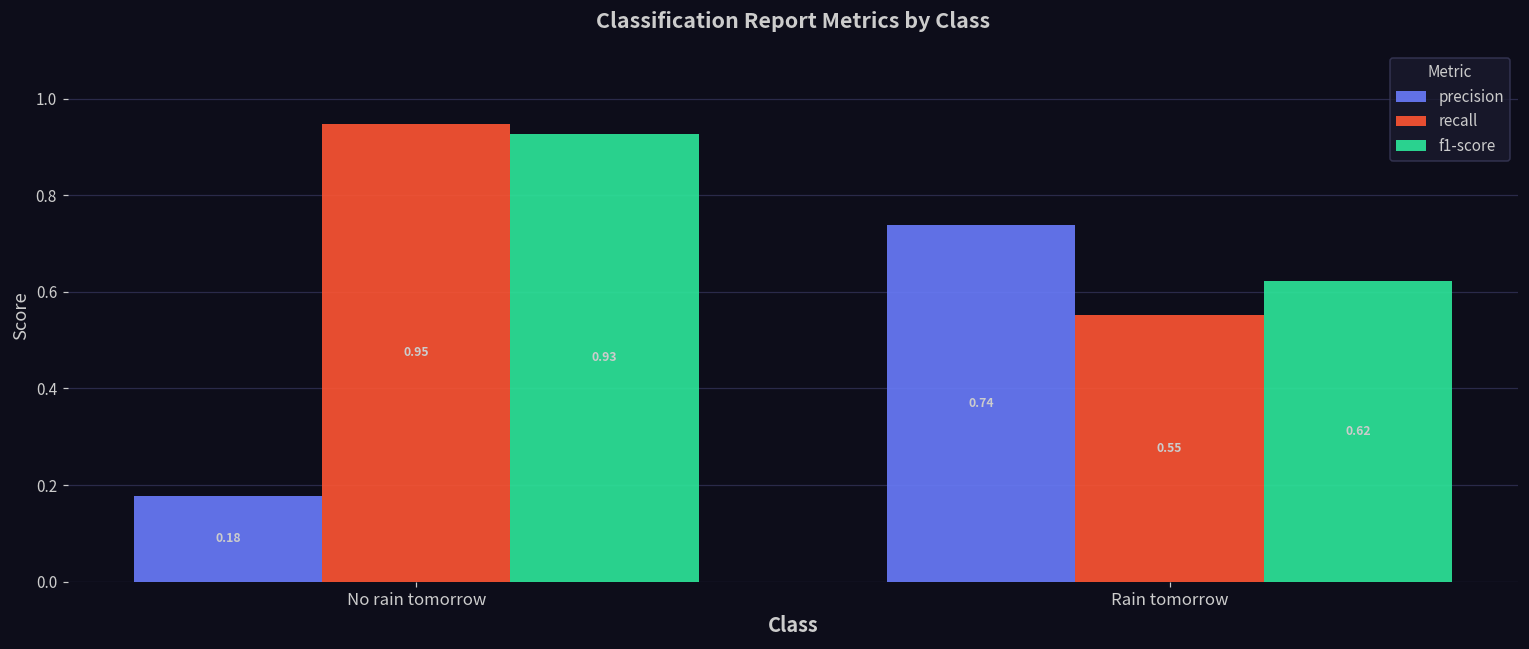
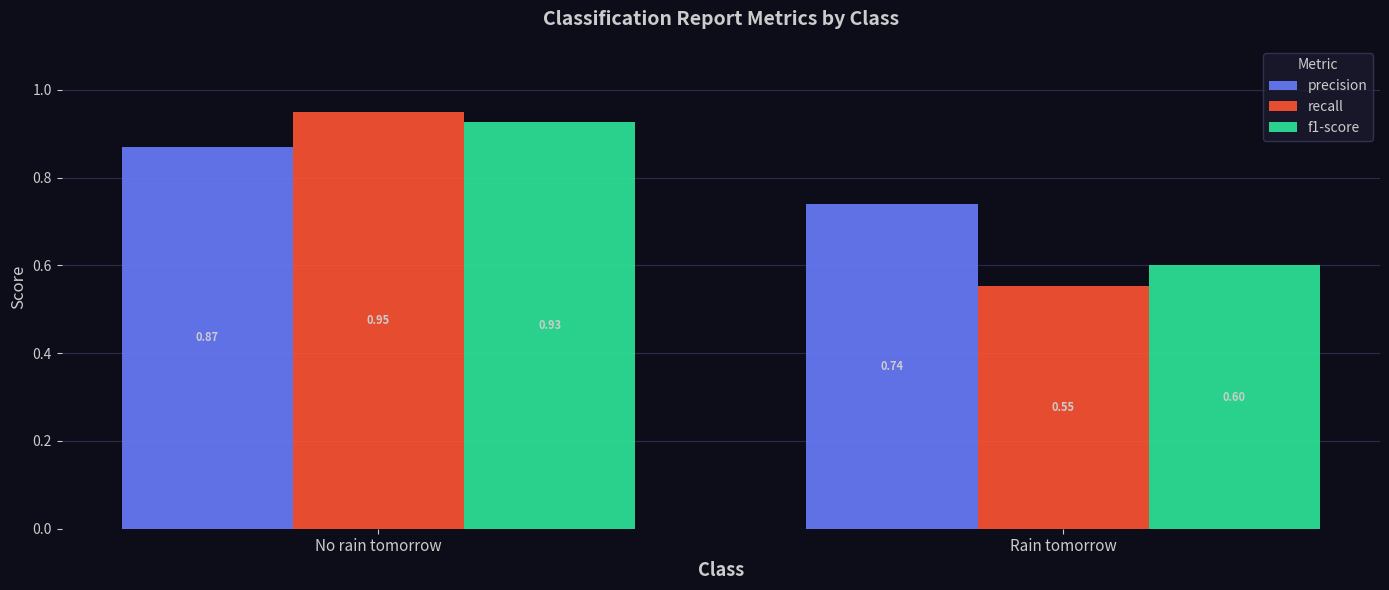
precision, No rain tomorrow: 0.18 -> 0.87
f1-score, Rain tomorrow: 0.62 -> 0.60
